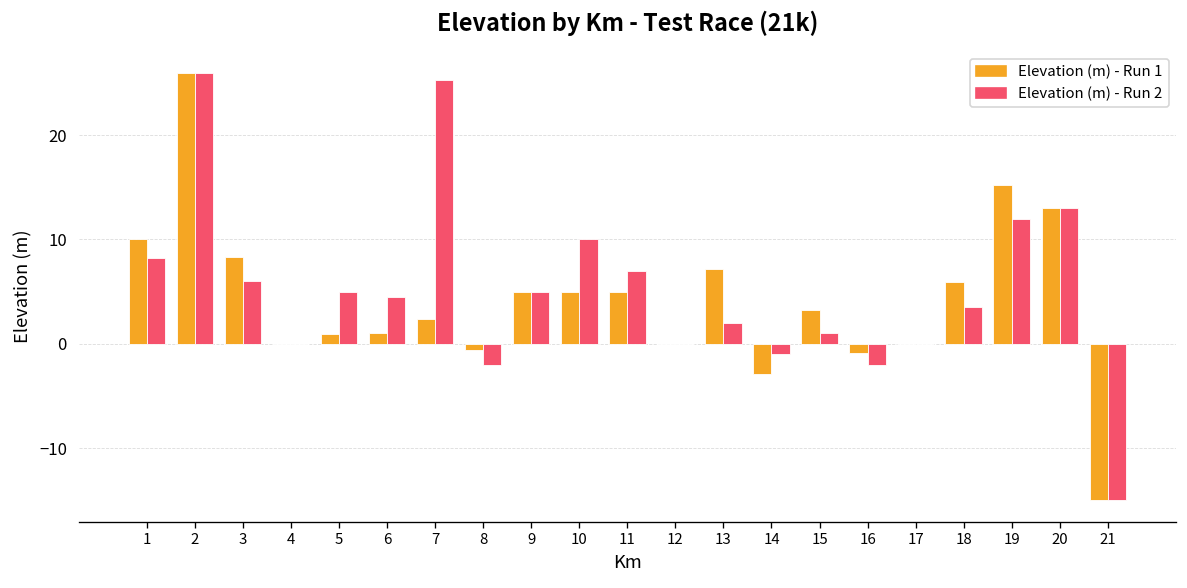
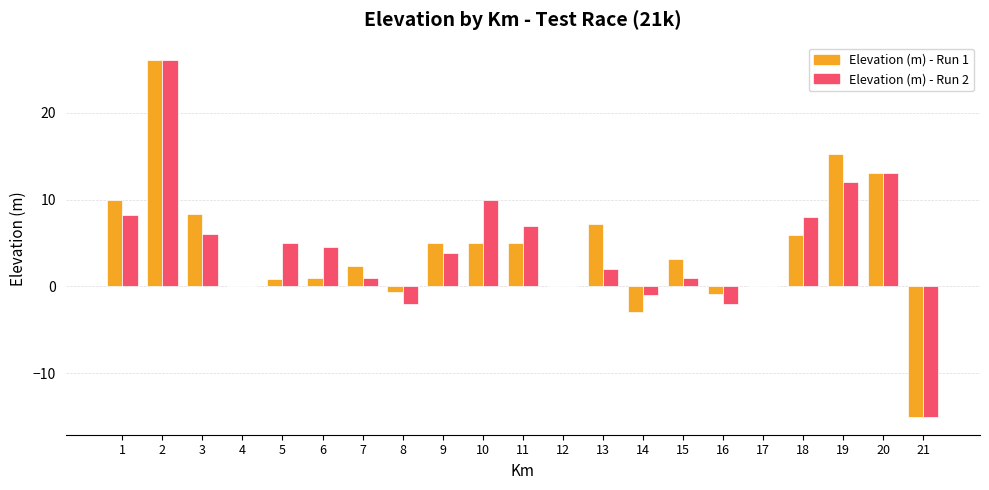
Elevation (m) - Run 2, 7: 25 -> 1
Elevation (m) - Run 2, 9: 5 -> 4
Elevation (m) - Run 2, 18: 4 -> 8
